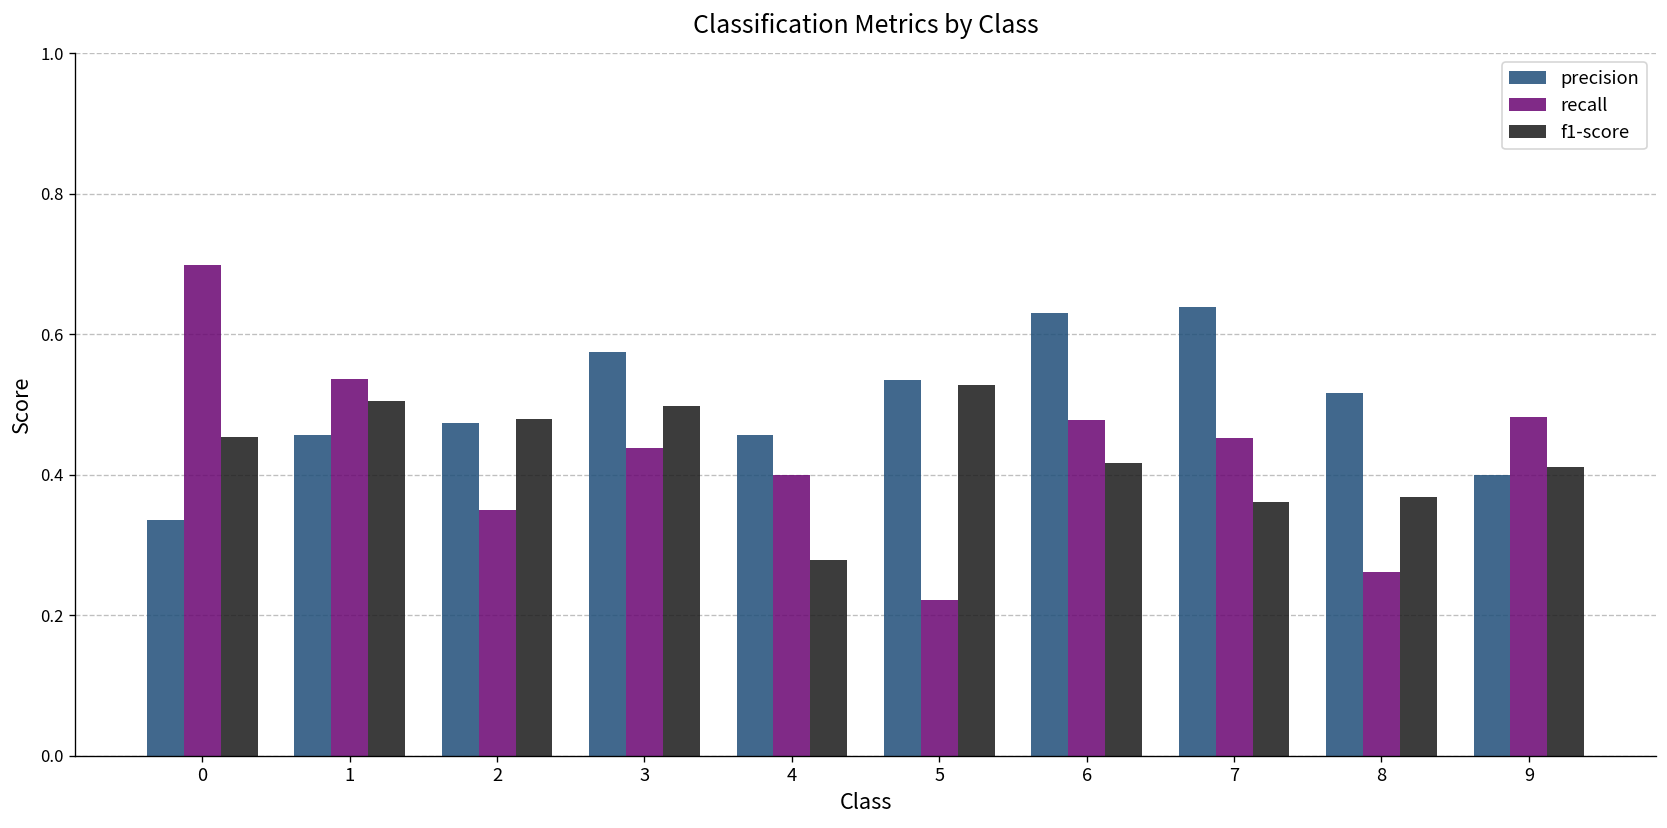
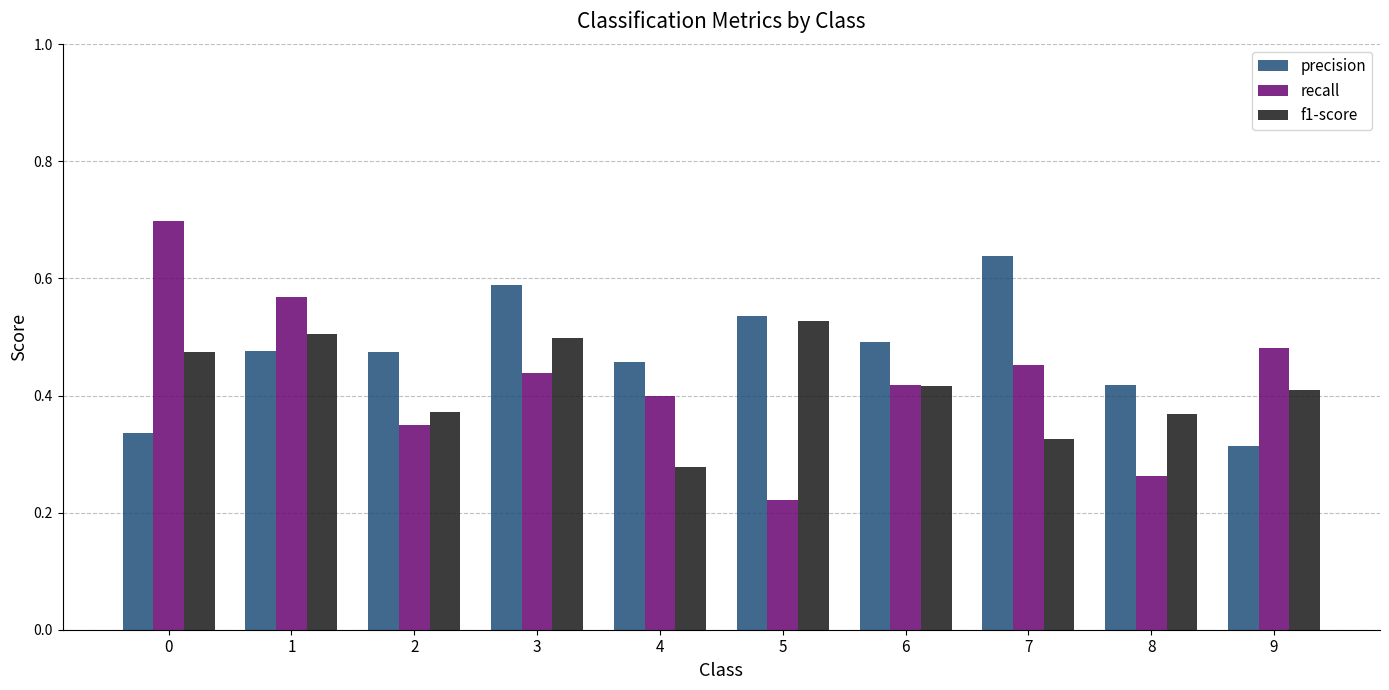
f1-score, 0: 0.45 -> 0.47
precision, 1: 0.46 -> 0.48
recall, 1: 0.54 -> 0.57
f1-score, 2: 0.48 -> 0.37
precision, 3: 0.58 -> 0.59
precision, 6: 0.63 -> 0.49
recall, 6: 0.48 -> 0.42
f1-score, 7: 0.36 -> 0.33
precision, 8: 0.52 -> 0.42
precision, 9: 0.40 -> 0.31
